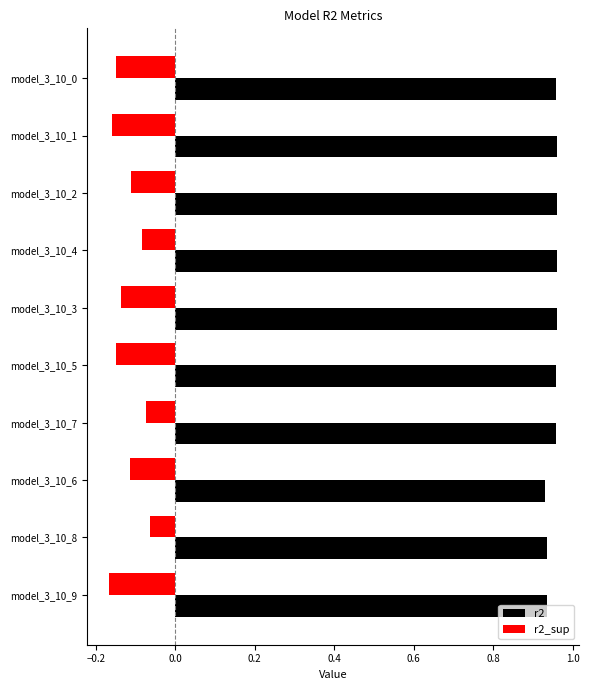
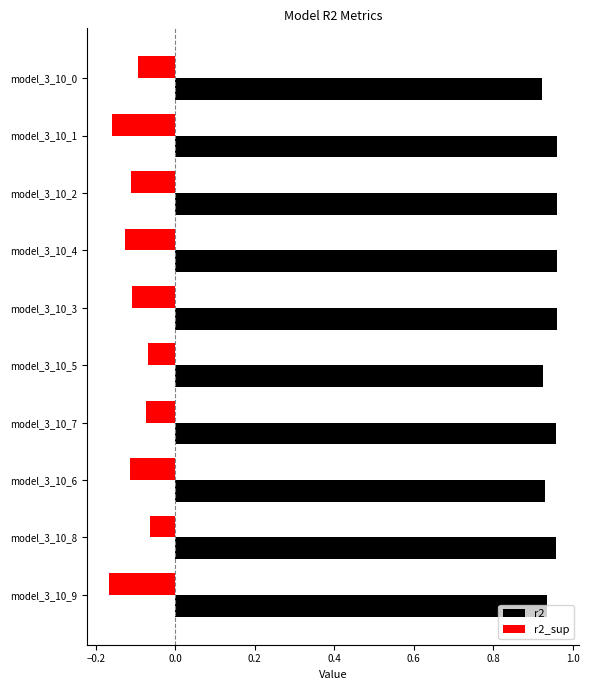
r2_sup, model_3_10_0: -0.15 -> -0.09
r2, model_3_10_0: 0.96 -> 0.92
r2_sup, model_3_10_4: -0.08 -> -0.13
r2_sup, model_3_10_3: -0.14 -> -0.11
r2_sup, model_3_10_5: -0.15 -> -0.07
r2, model_3_10_5: 0.96 -> 0.92
r2, model_3_10_8: 0.93 -> 0.96
